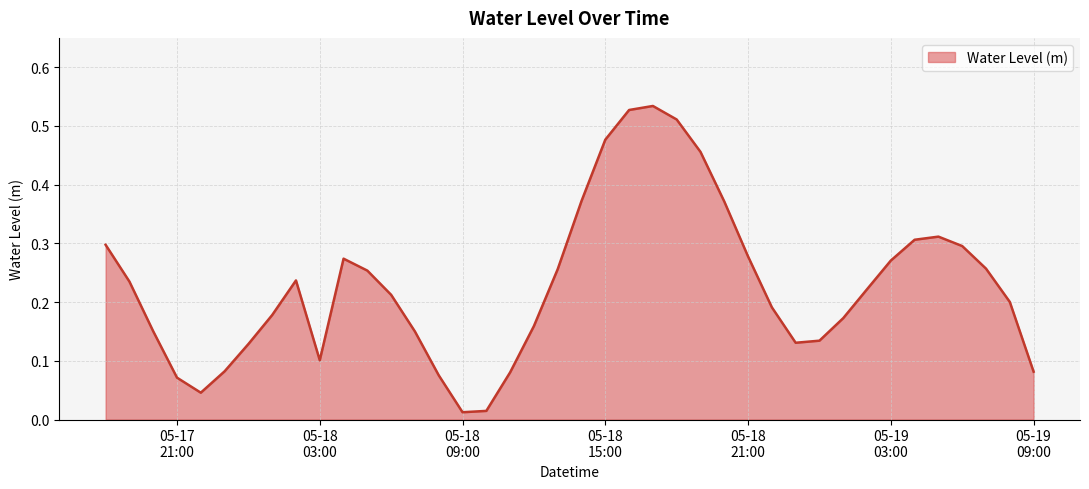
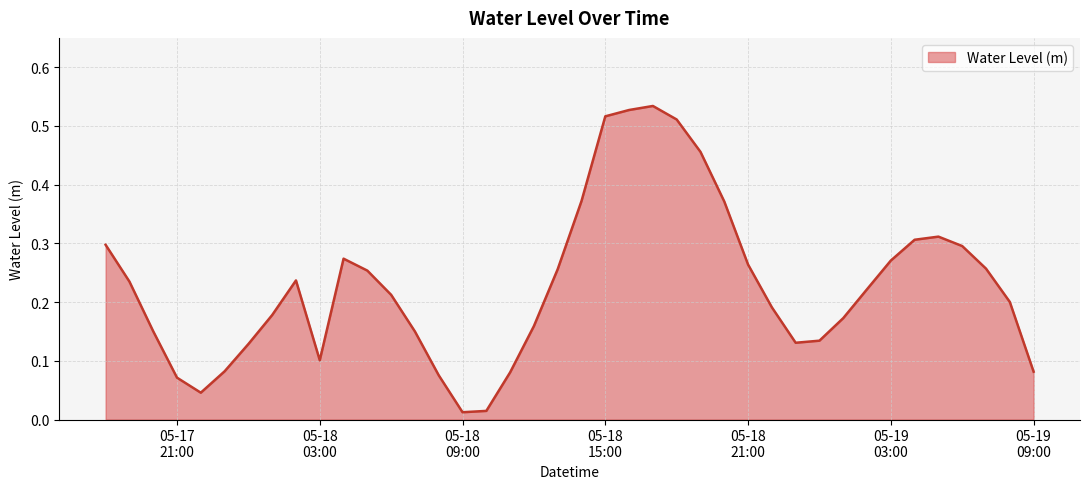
05-18 15:00: 0.48 -> 0.52
05-18 21:00: 0.28 -> 0.26
